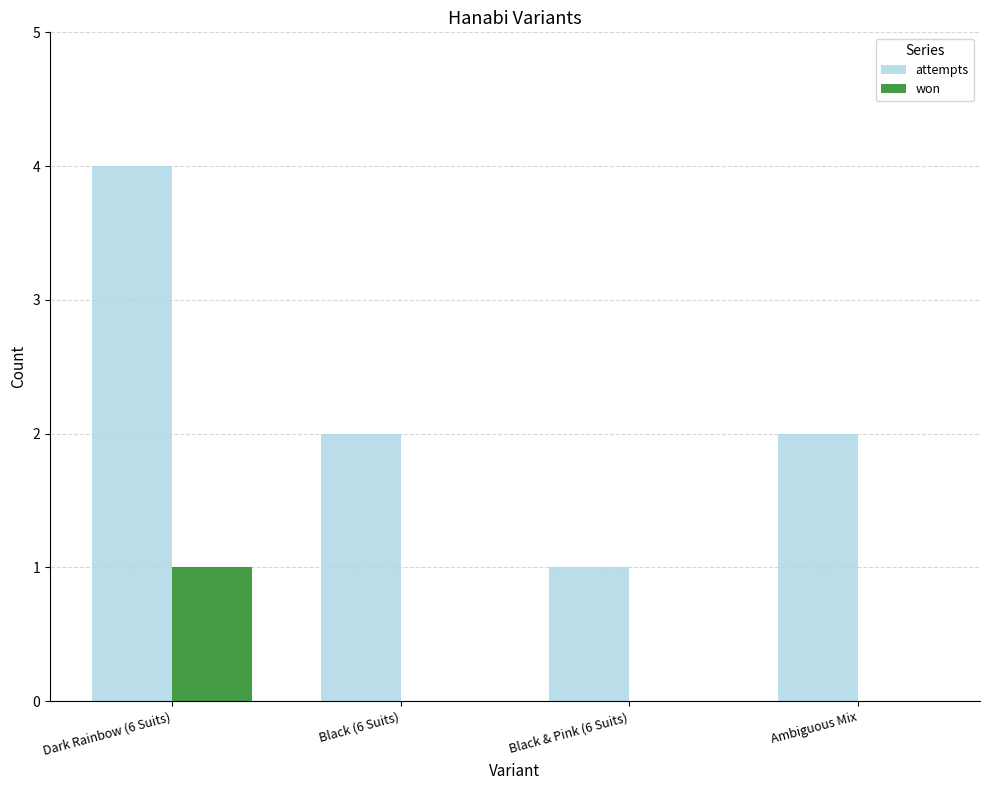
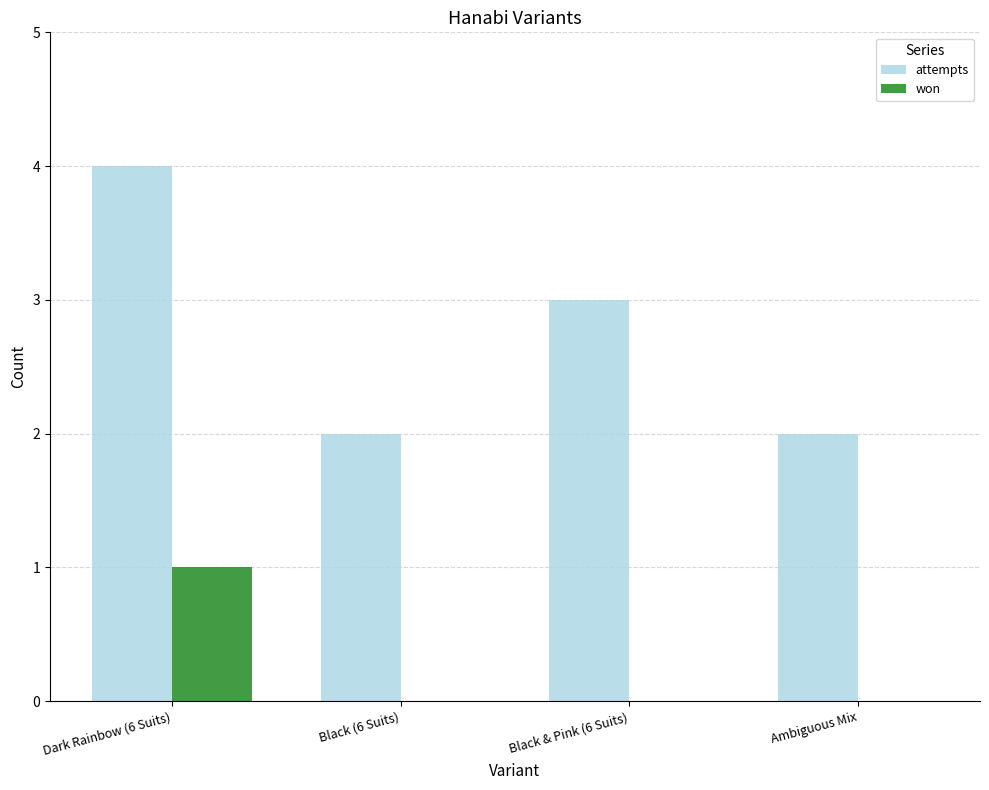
attempts, Black & Pink (6 Suits): 1 -> 3
